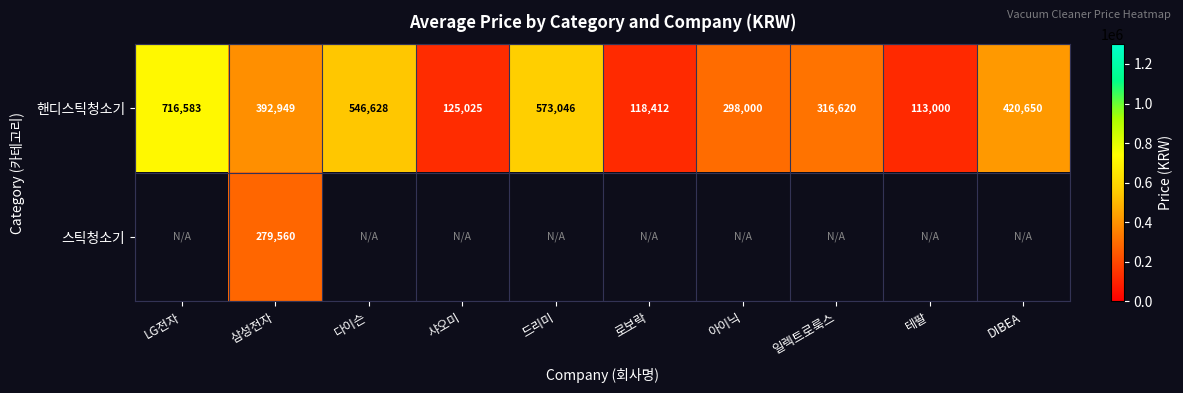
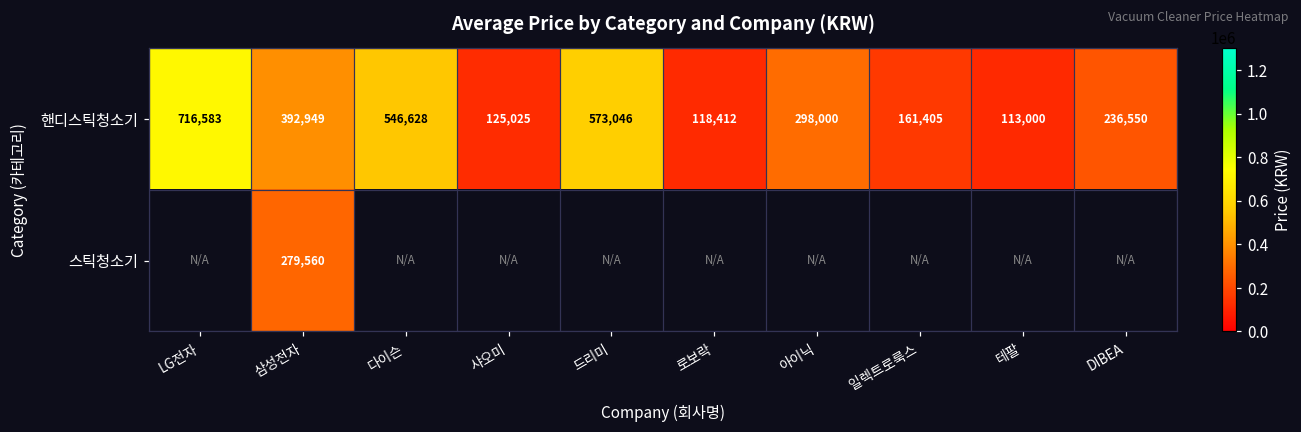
핸디스틱청소기, 일렉트로룩스: 316,620 -> 161,405
핸디스틱청소기, DIBEA: 420,650 -> 236,550
